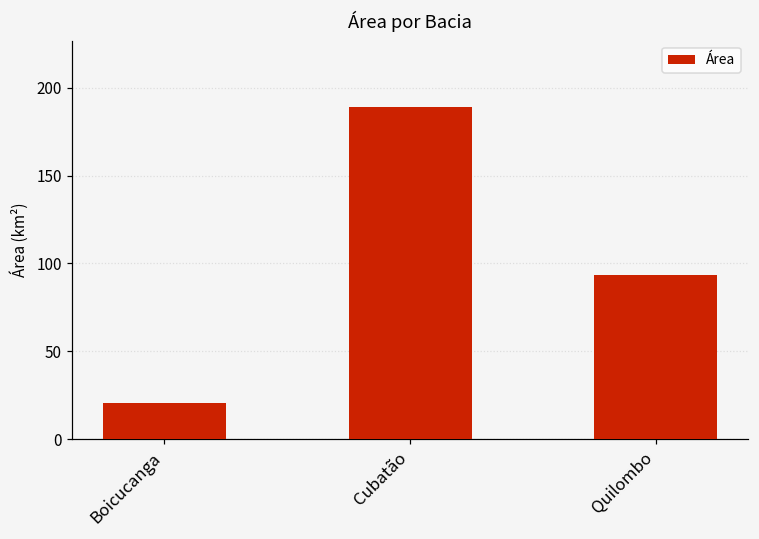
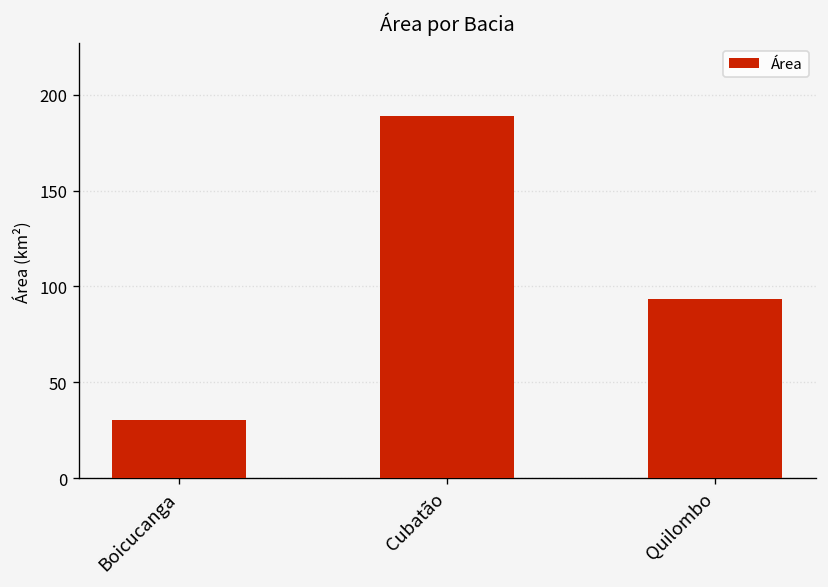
Boicucanga: 21 -> 30
